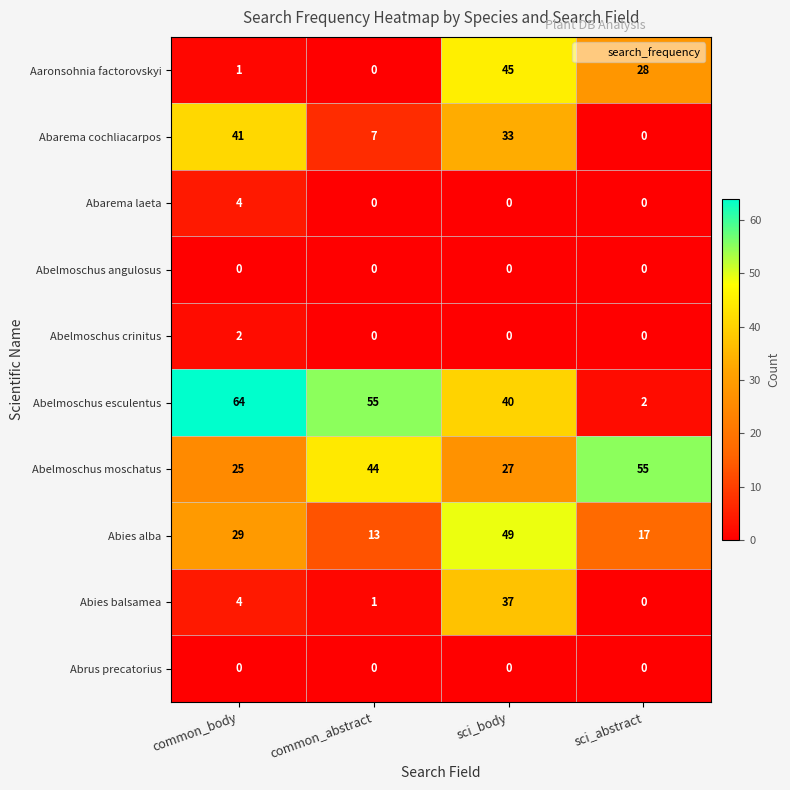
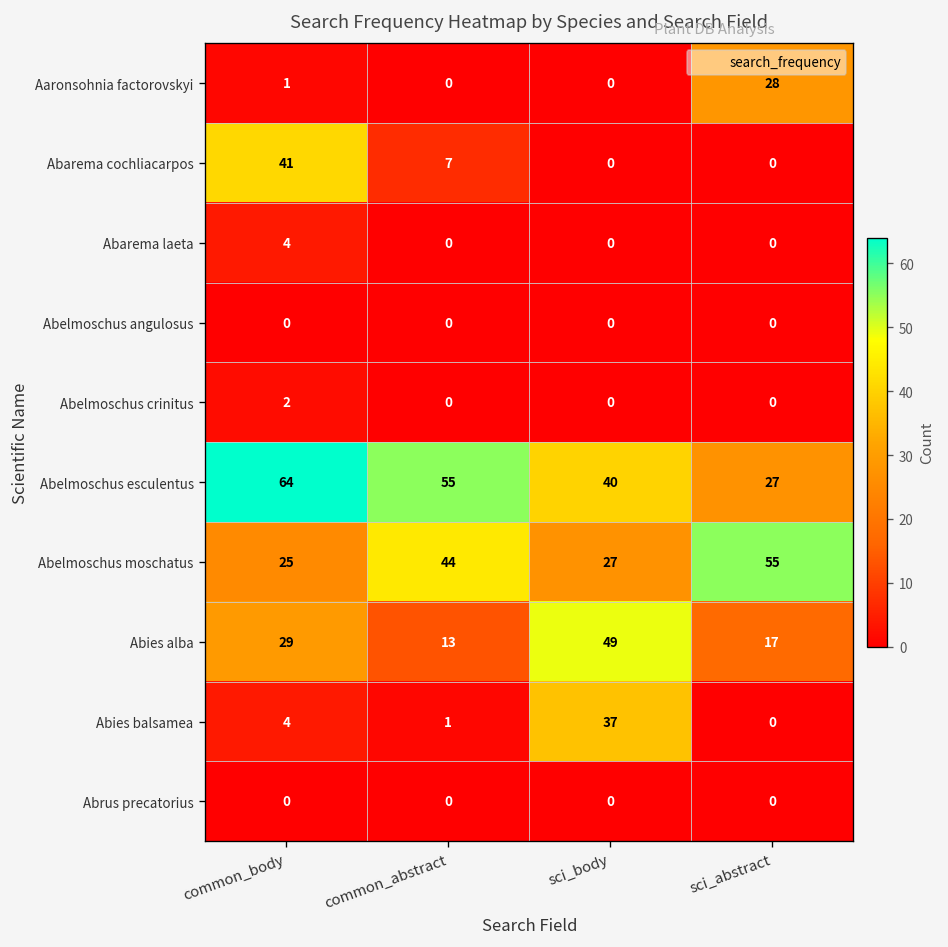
Aaronsohnia factorovskyi, sci_body: 45 -> 0
Abarema cochliacarpos, sci_body: 33 -> 0
Abelmoschus esculentus, sci_abstract: 2 -> 27
